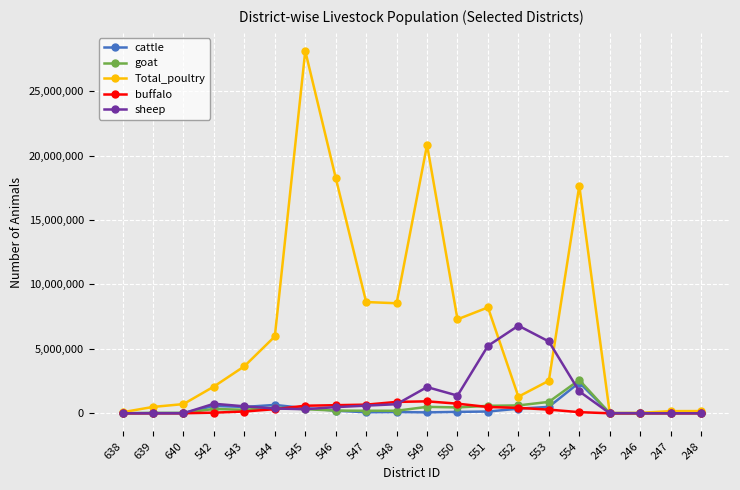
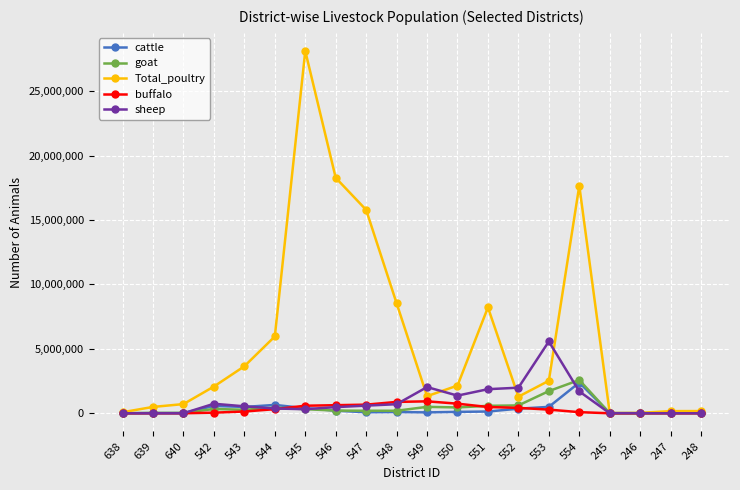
Total_poultry, 547: 8,600,000 -> 15,800,000
Total_poultry, 549: 20,800,000 -> 1,300,000
Total_poultry, 550: 7,300,000 -> 2,100,000
sheep, 551: 5,200,000 -> 1,900,000
sheep, 552: 6,800,000 -> 2,000,000
goat, 553: 900,000 -> 1,700,000
